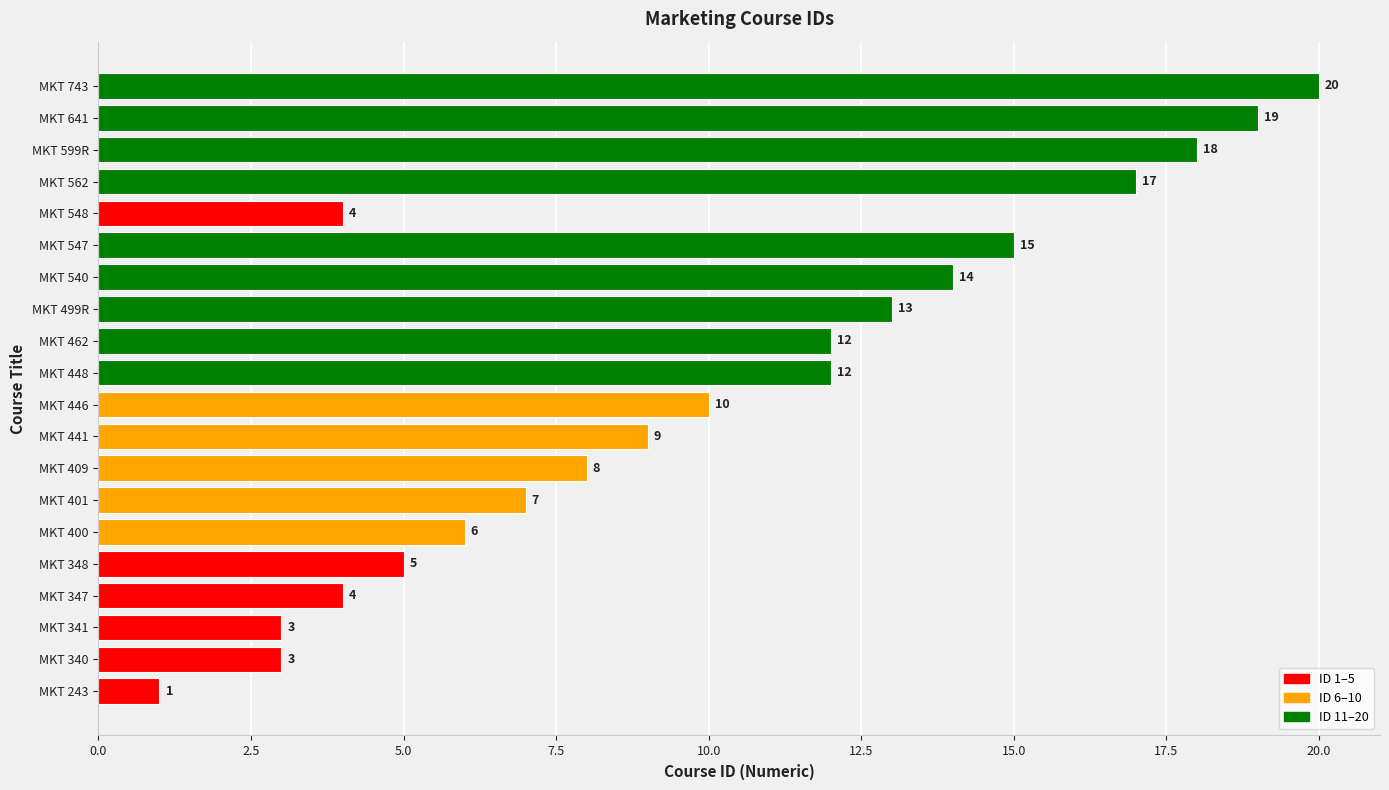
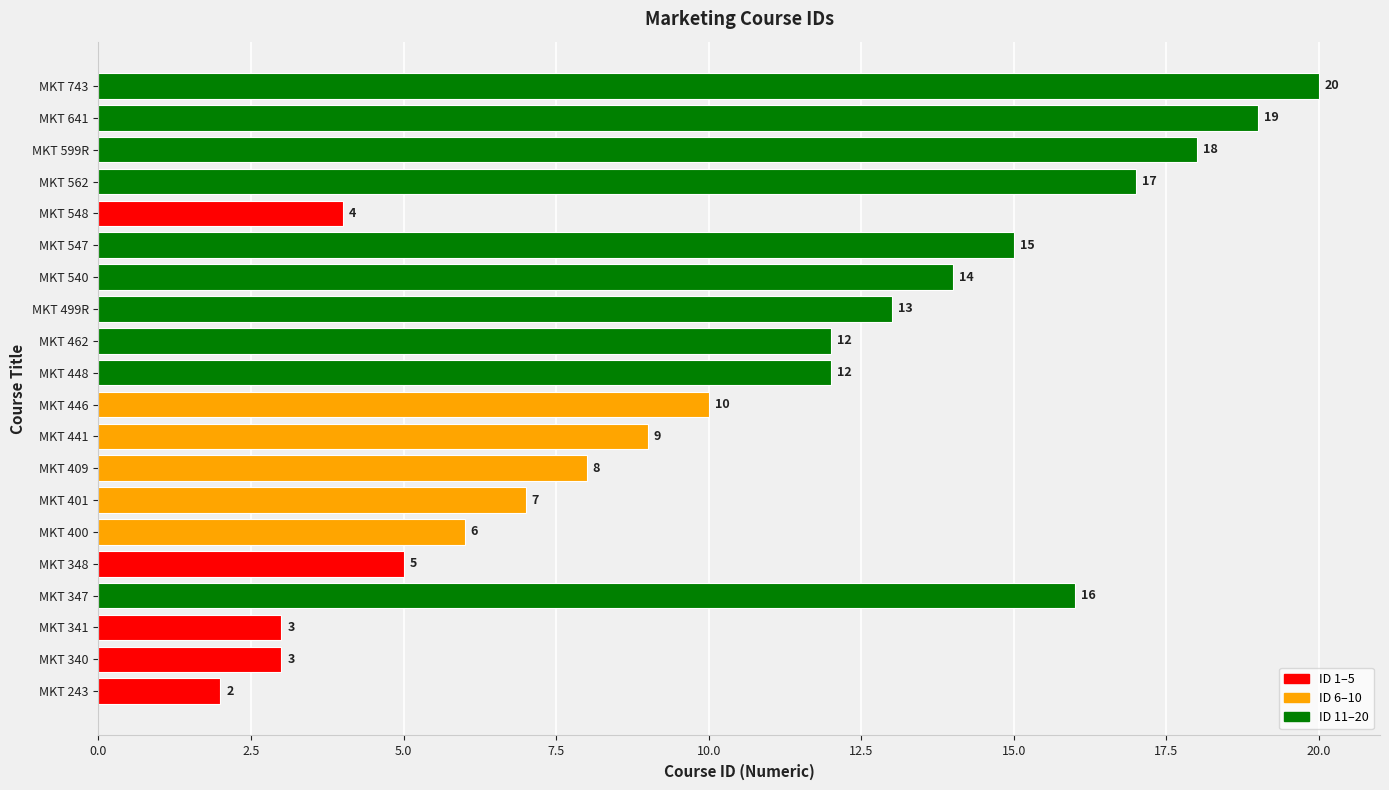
MKT 347: 4 -> 16
MKT 243: 1 -> 2
